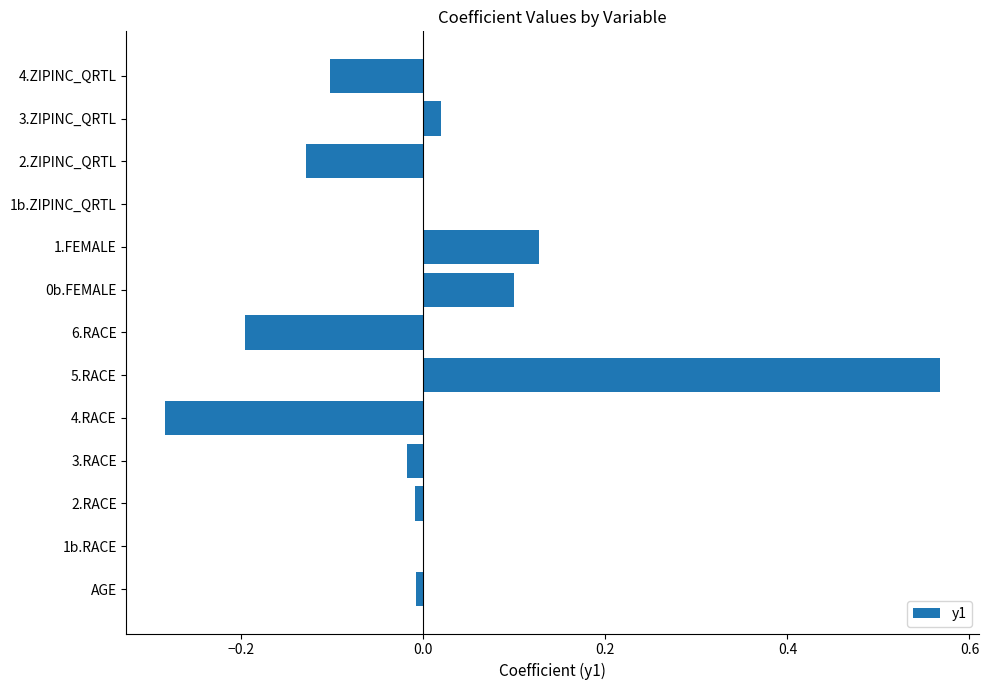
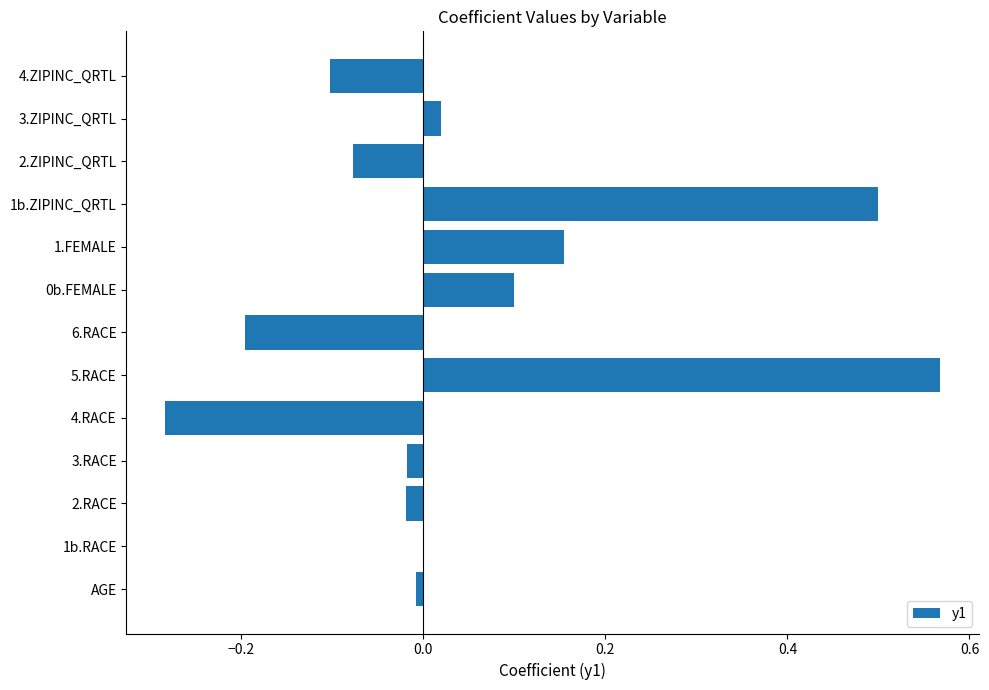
2.ZIPINC_QRTL: -0.13 -> -0.08
1b.ZIPINC_QRTL: 0.0 -> 0.5
1.FEMALE: 0.13 -> 0.15
2.RACE: -0.01 -> -0.02
